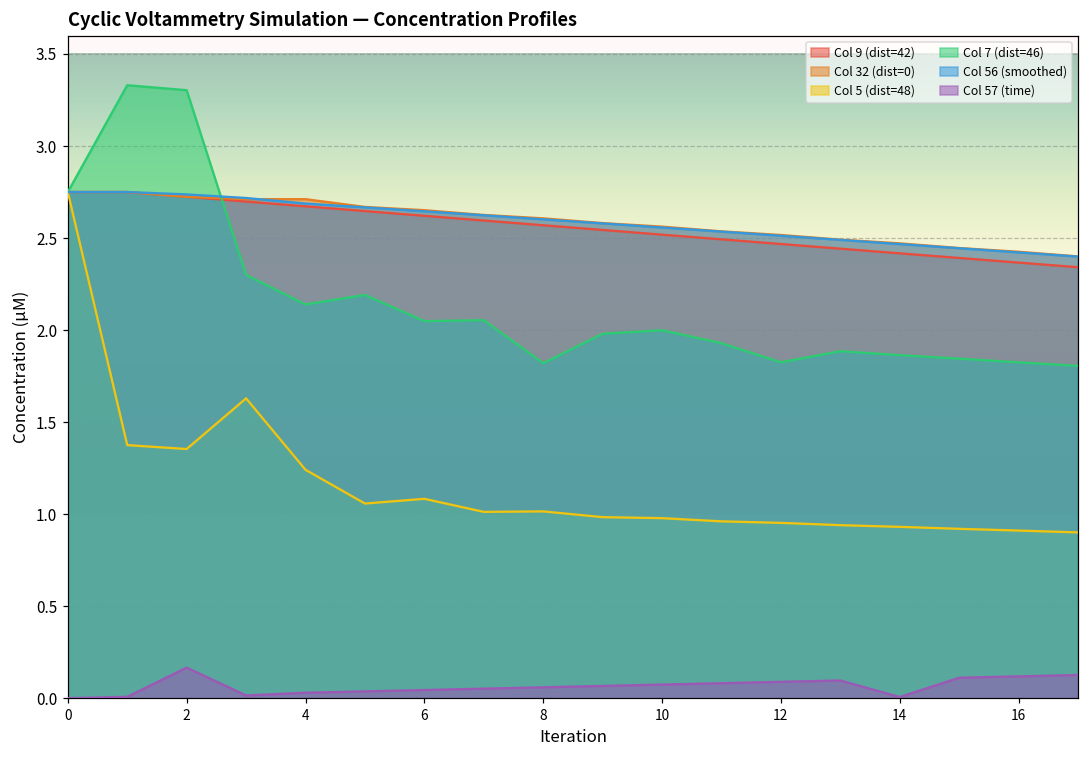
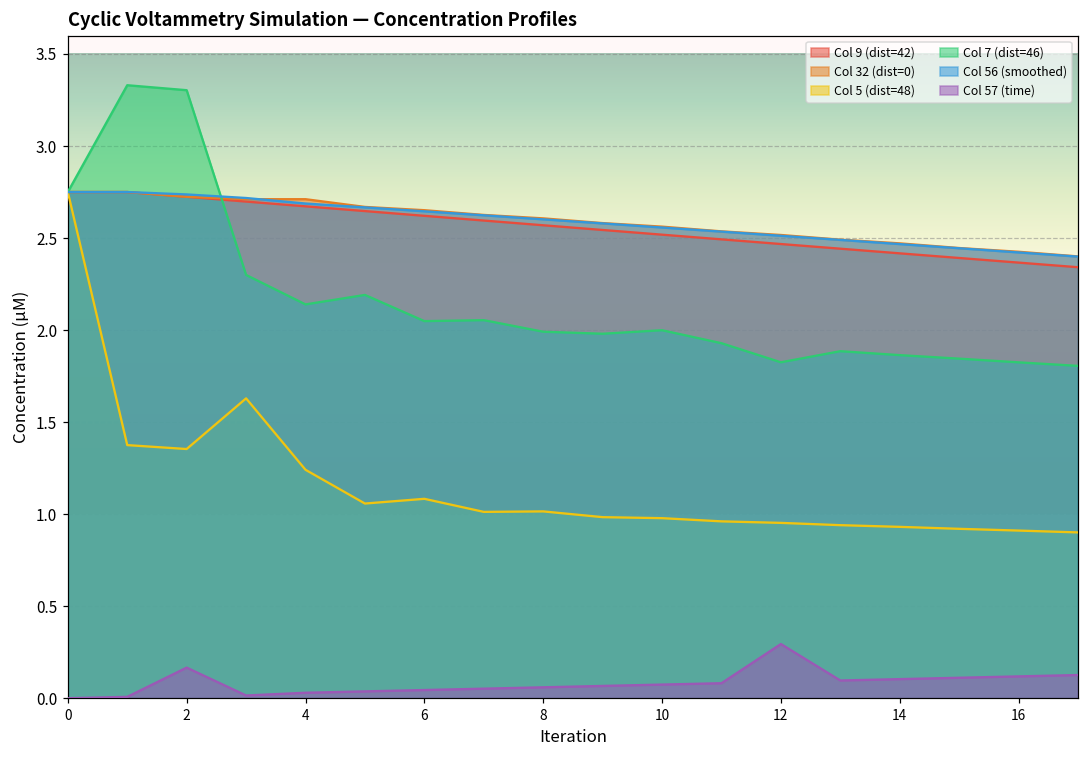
Col 7 (dist=46), 8: 1.82 -> 1.99
Col 57 (time), 12: 0.09 -> 0.29
Col 57 (time), 14: 0.01 -> 0.10
